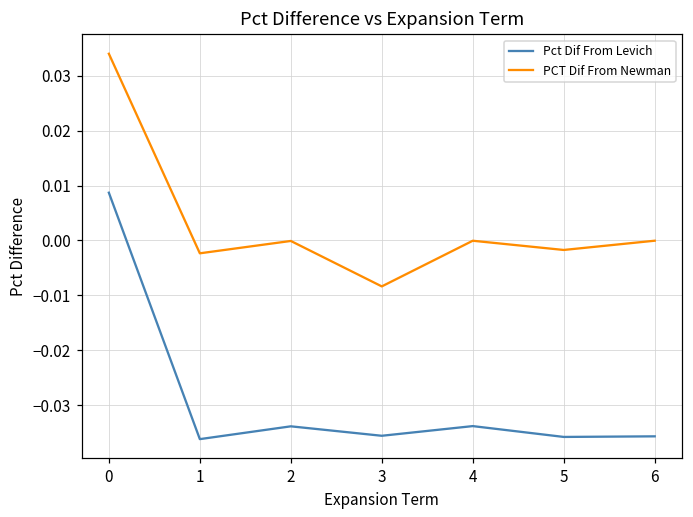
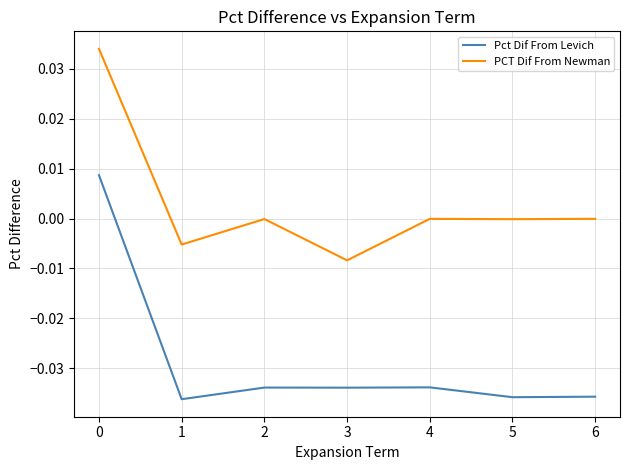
PCT Dif From Newman, 1: -0.002 -> -0.005
Pct Dif From Levich, 3: -0.036 -> -0.034
PCT Dif From Newman, 5: -0.002 -> 0.000
